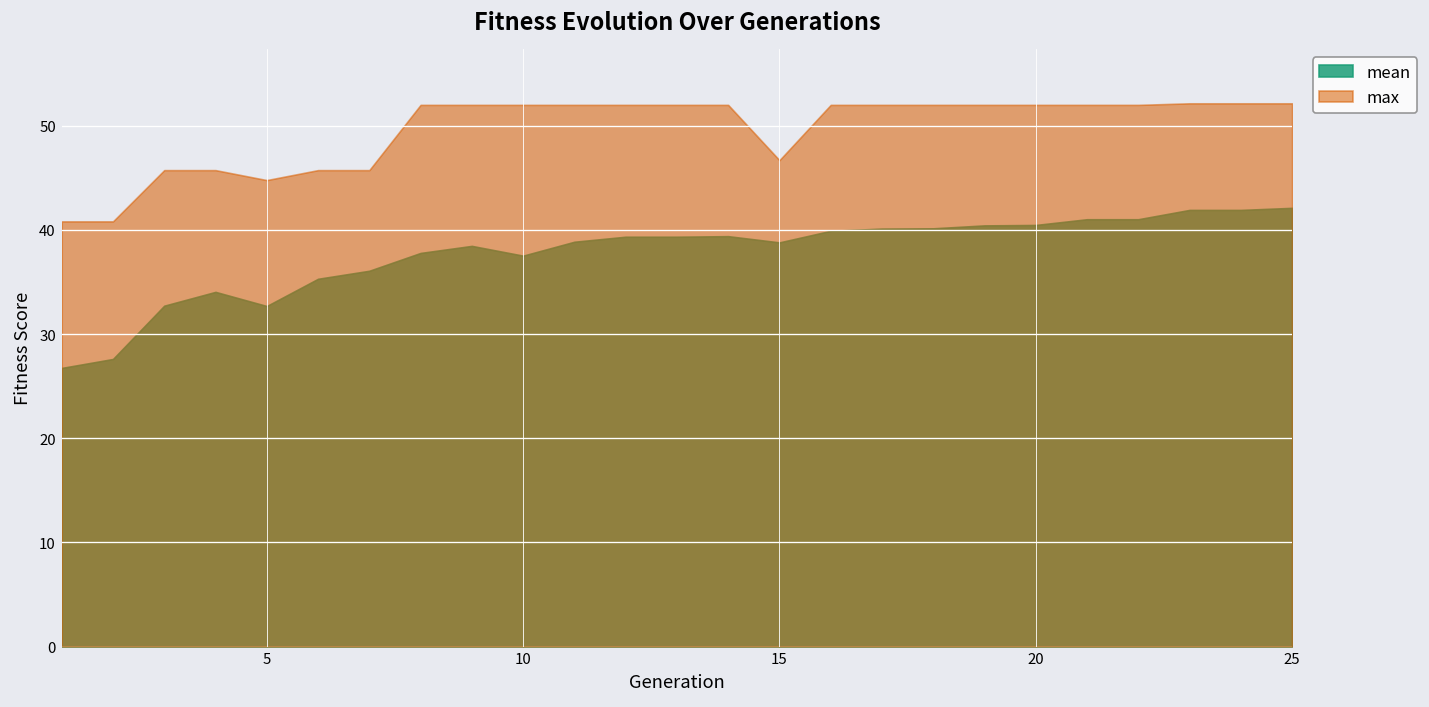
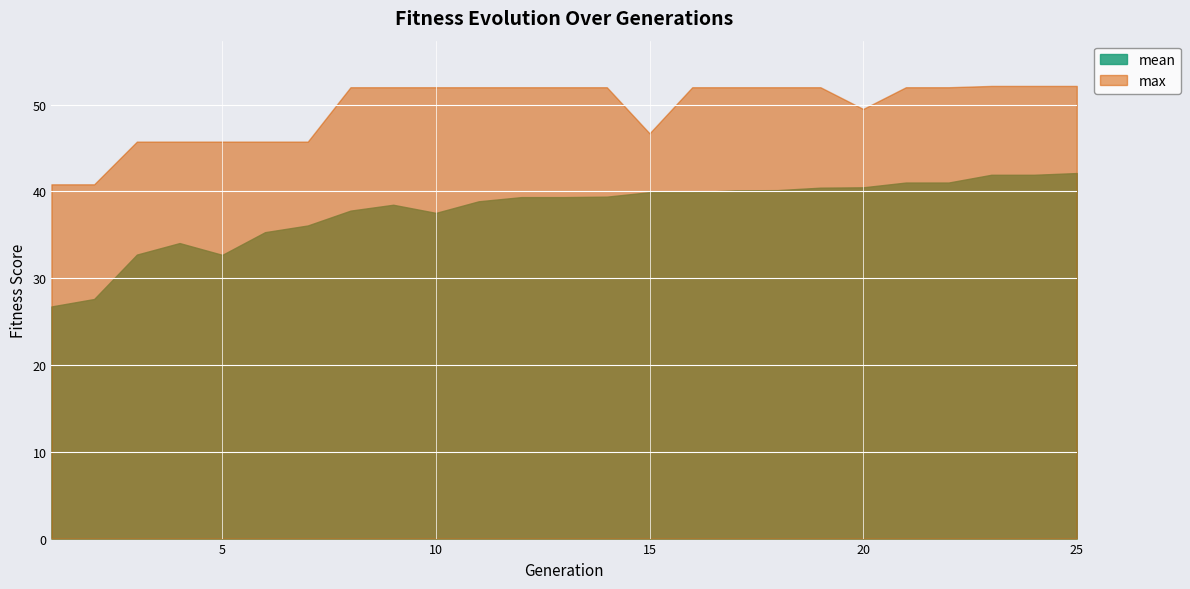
max, 5: 45 -> 46
mean, 15: 39 -> 40
max, 20: 52 -> 50
